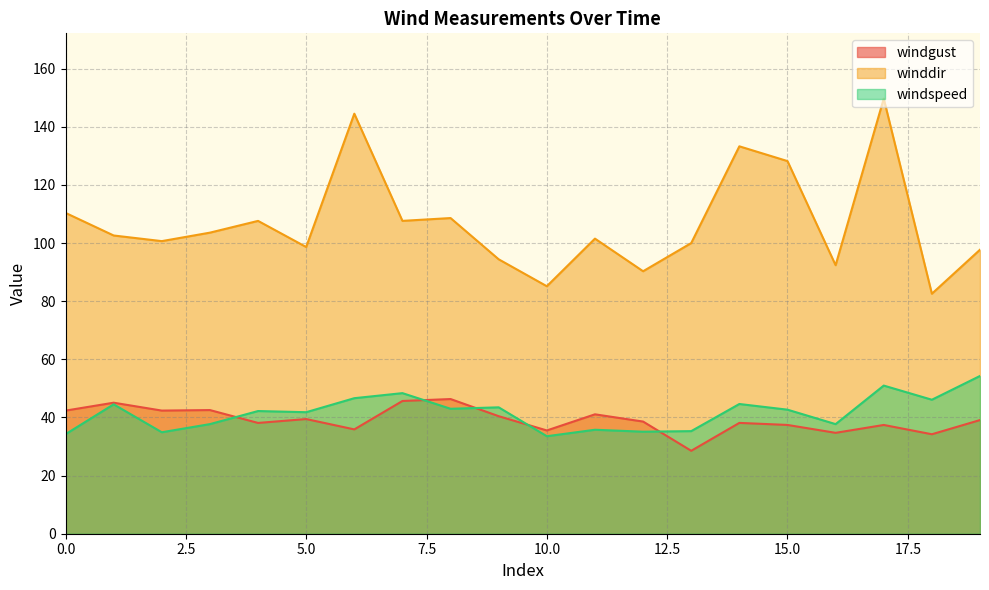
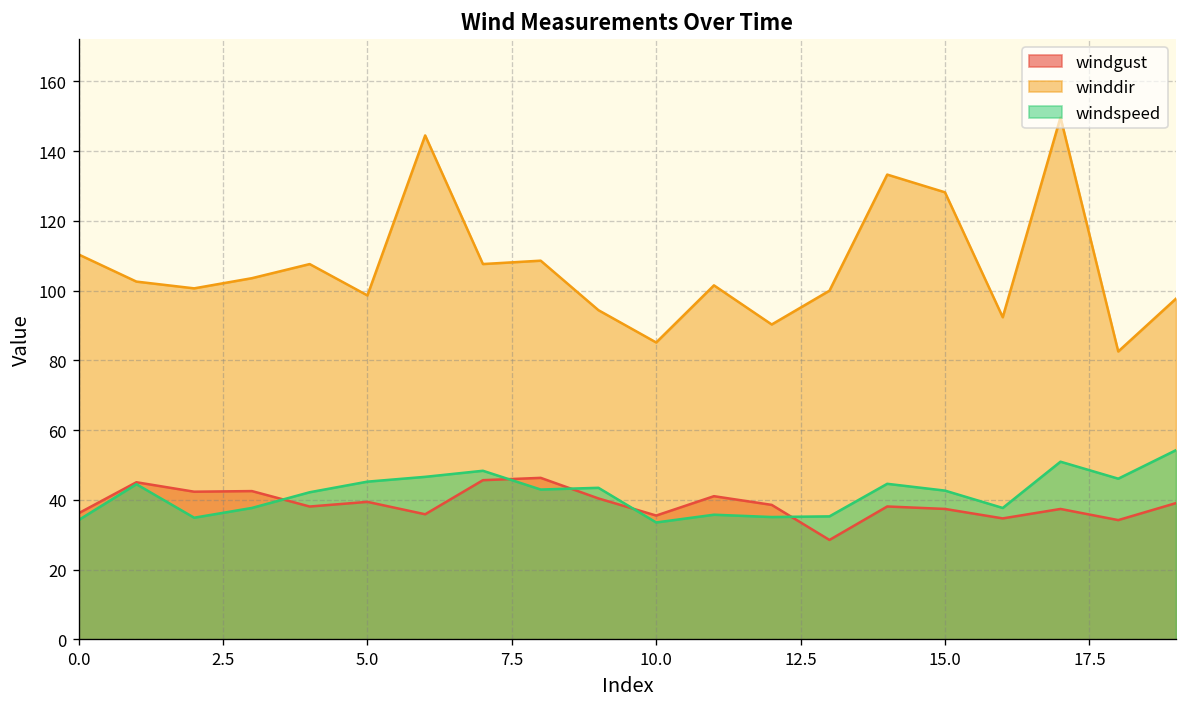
windgust, 0.0: 42 -> 36
windspeed, 5.0: 42 -> 45
